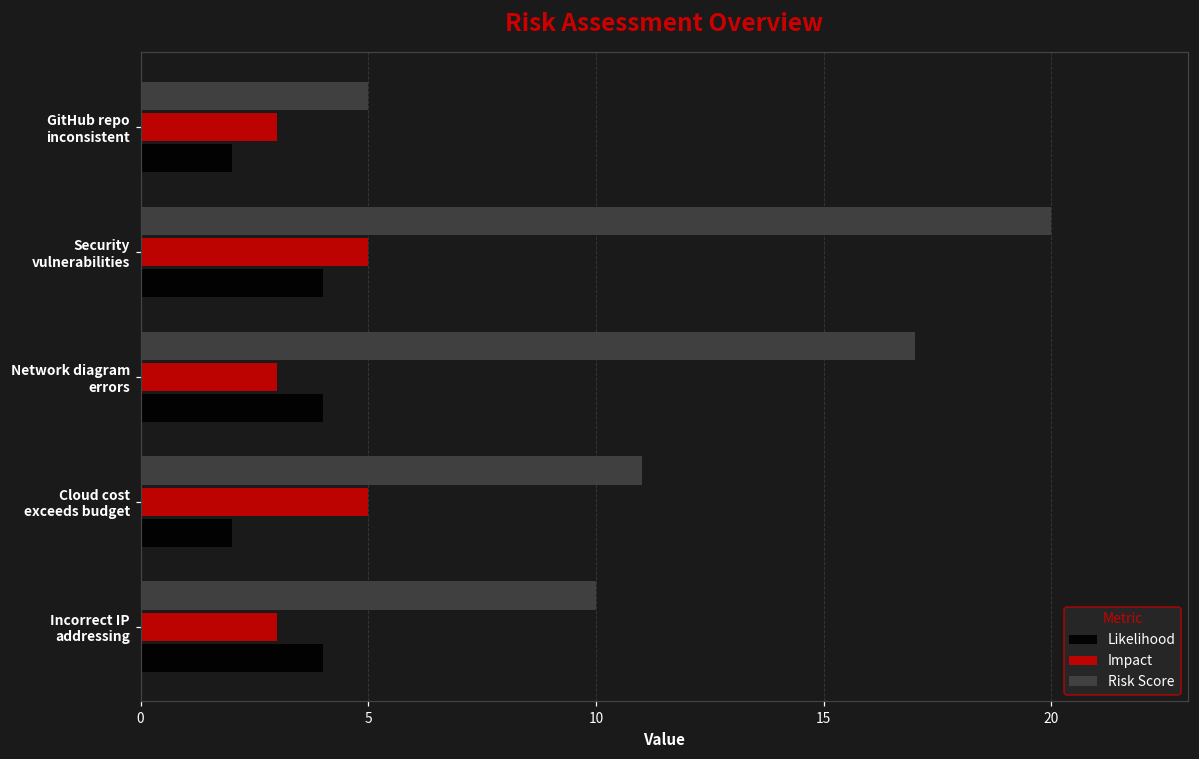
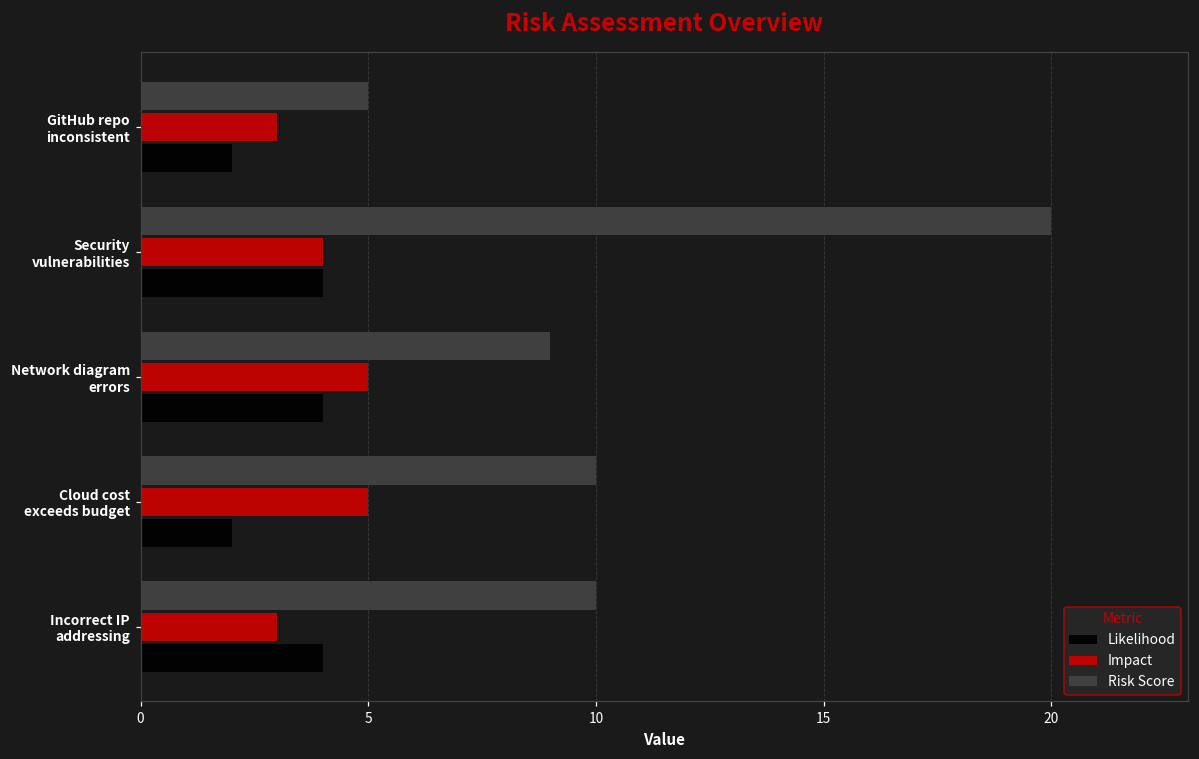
Impact, Security vulnerabilities: 5 -> 4
Risk Score, Network diagram errors: 17 -> 9
Impact, Network diagram errors: 3 -> 5
Risk Score, Cloud cost exceeds budget: 11 -> 10
